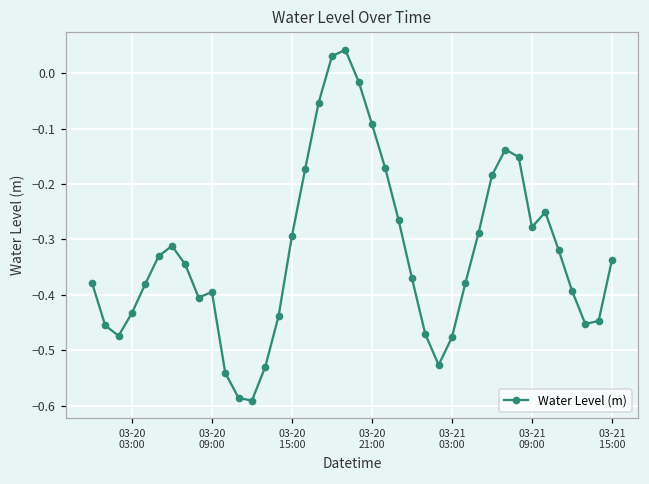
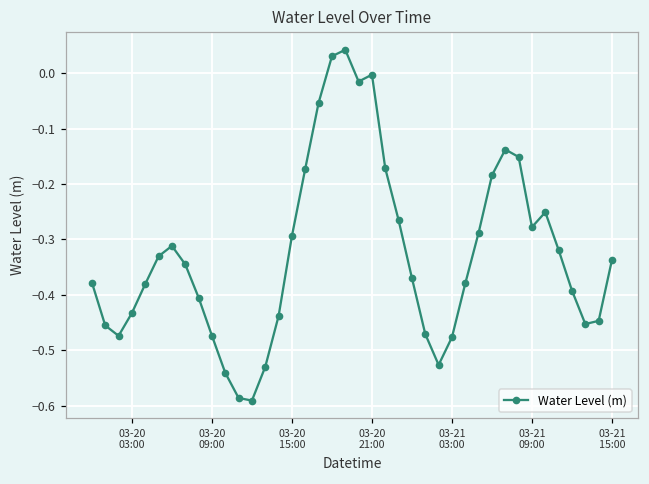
03-20 09:00: -0.39 -> -0.47
03-20 21:00: -0.09 -> 0.00
